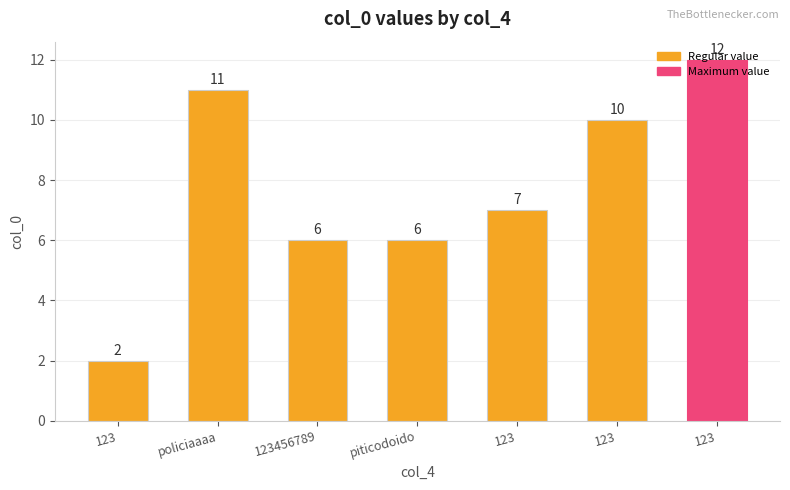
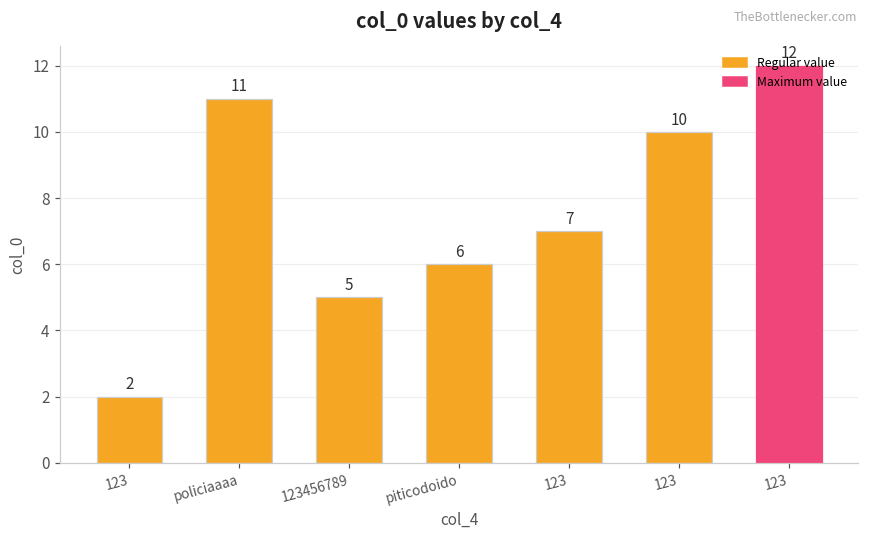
123456789: 6 -> 5
